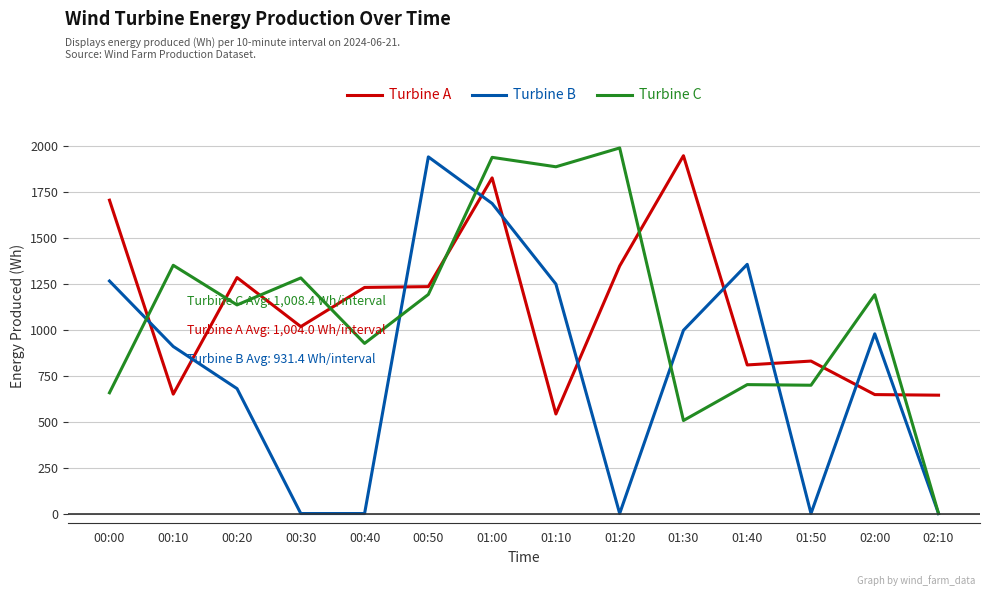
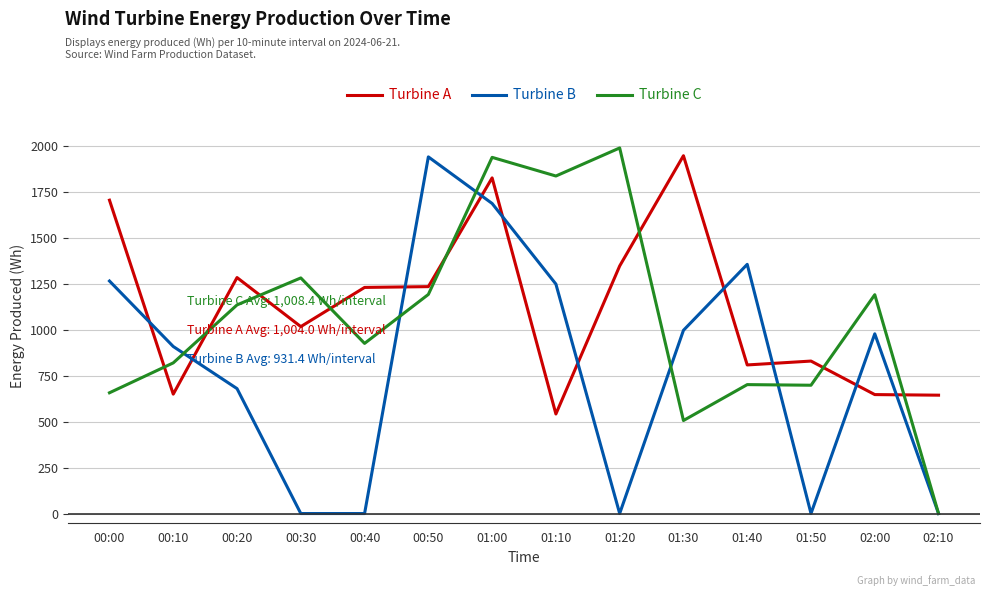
Turbine C, 00:10: 1350 -> 820
Turbine C, 01:10: 1890 -> 1840
